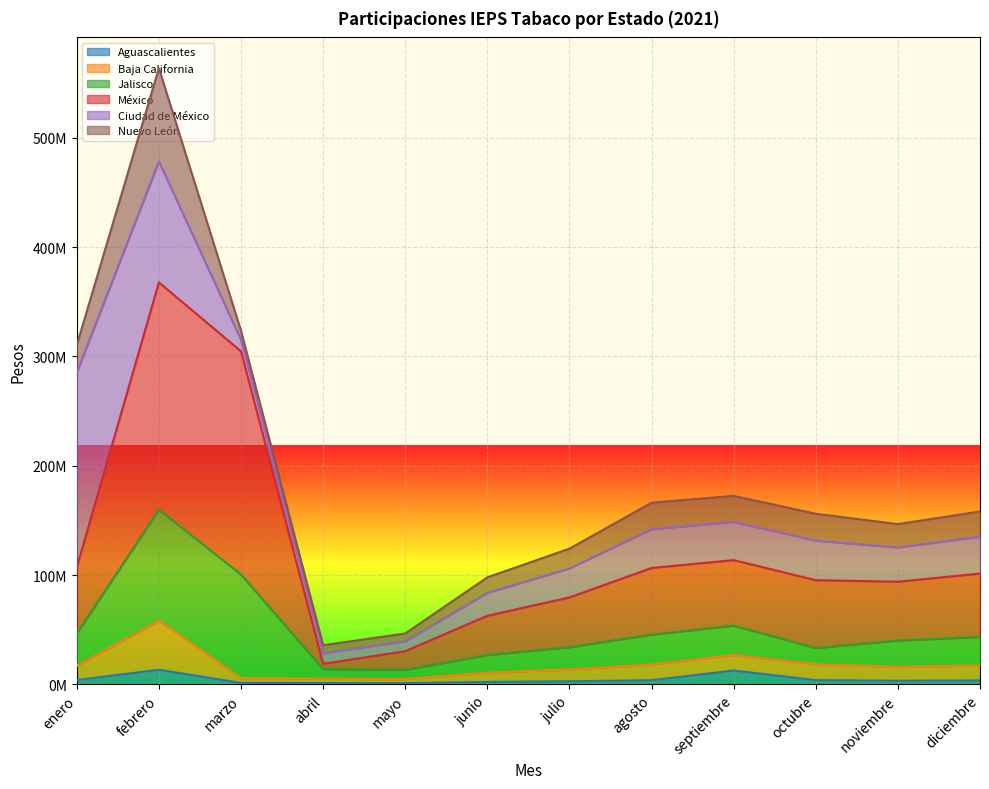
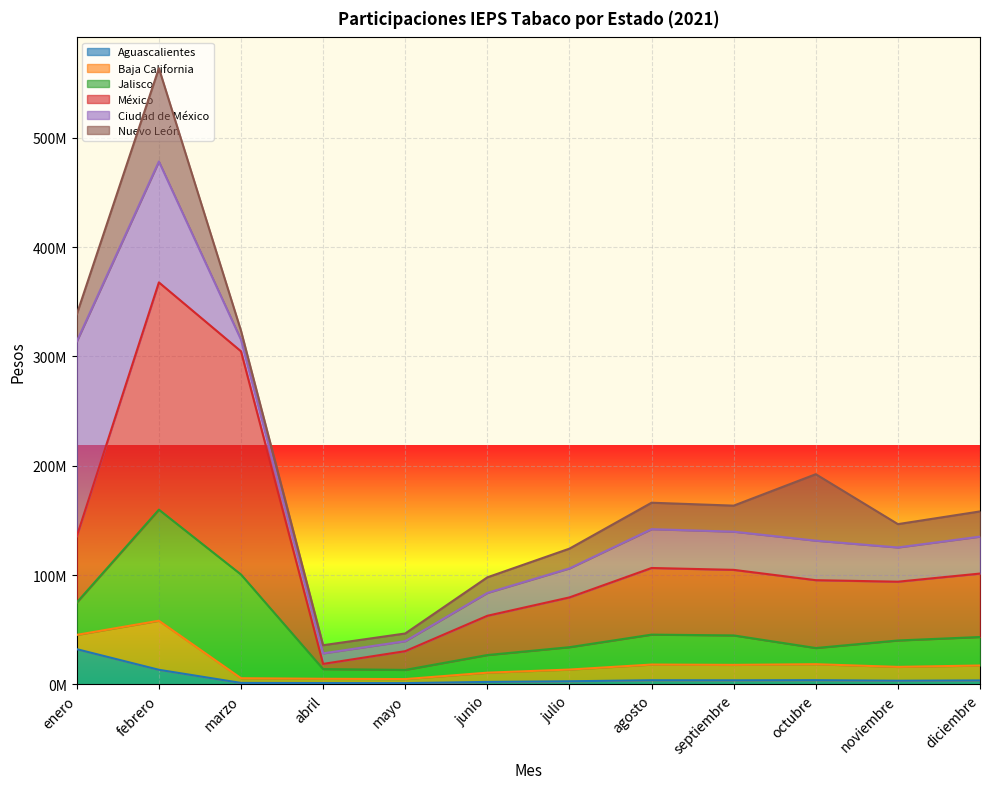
Aguascalientes, enero: 4000000 -> 32000000
Aguascalientes, septiembre: 13000000 -> 4000000
Nuevo León, octubre: 25000000 -> 61000000
